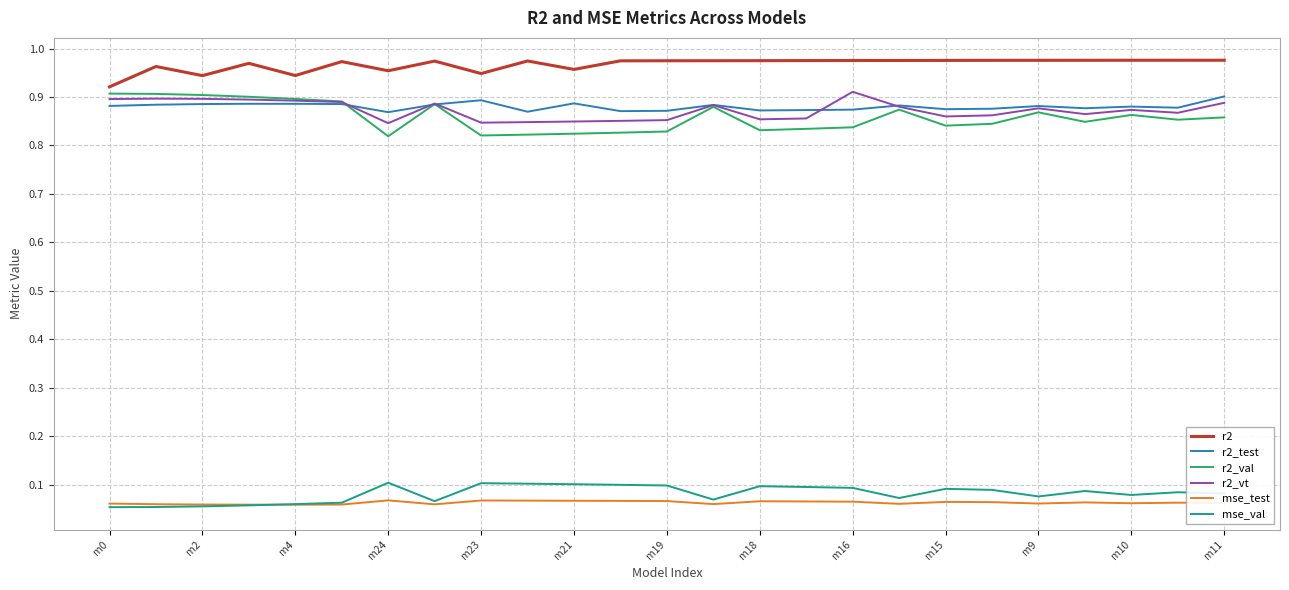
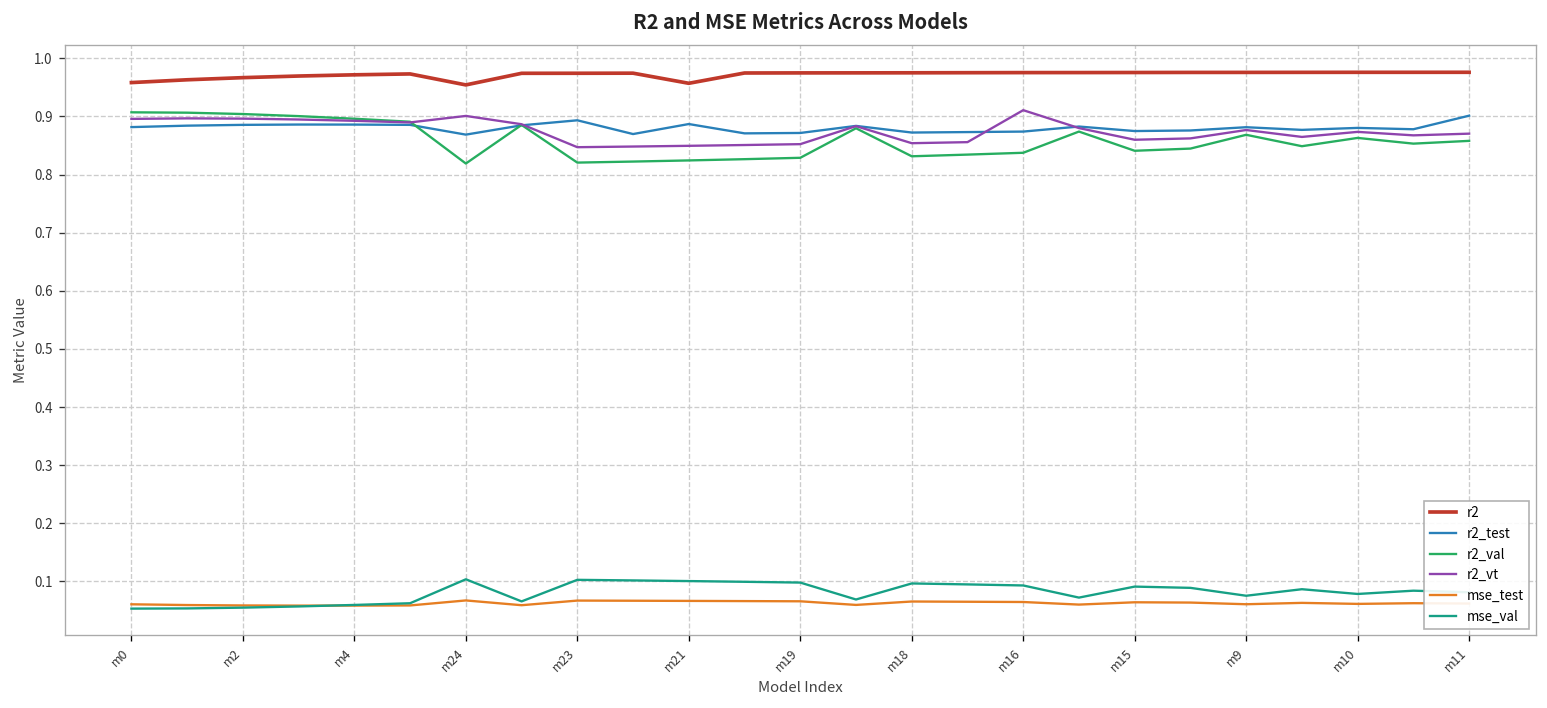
r2, m0: 0.92 -> 0.96
r2, m2: 0.94 -> 0.97
r2, m4: 0.94 -> 0.97
r2_vt, m24: 0.85 -> 0.90
r2, m23: 0.95 -> 0.97
r2_vt, m11: 0.89 -> 0.87
